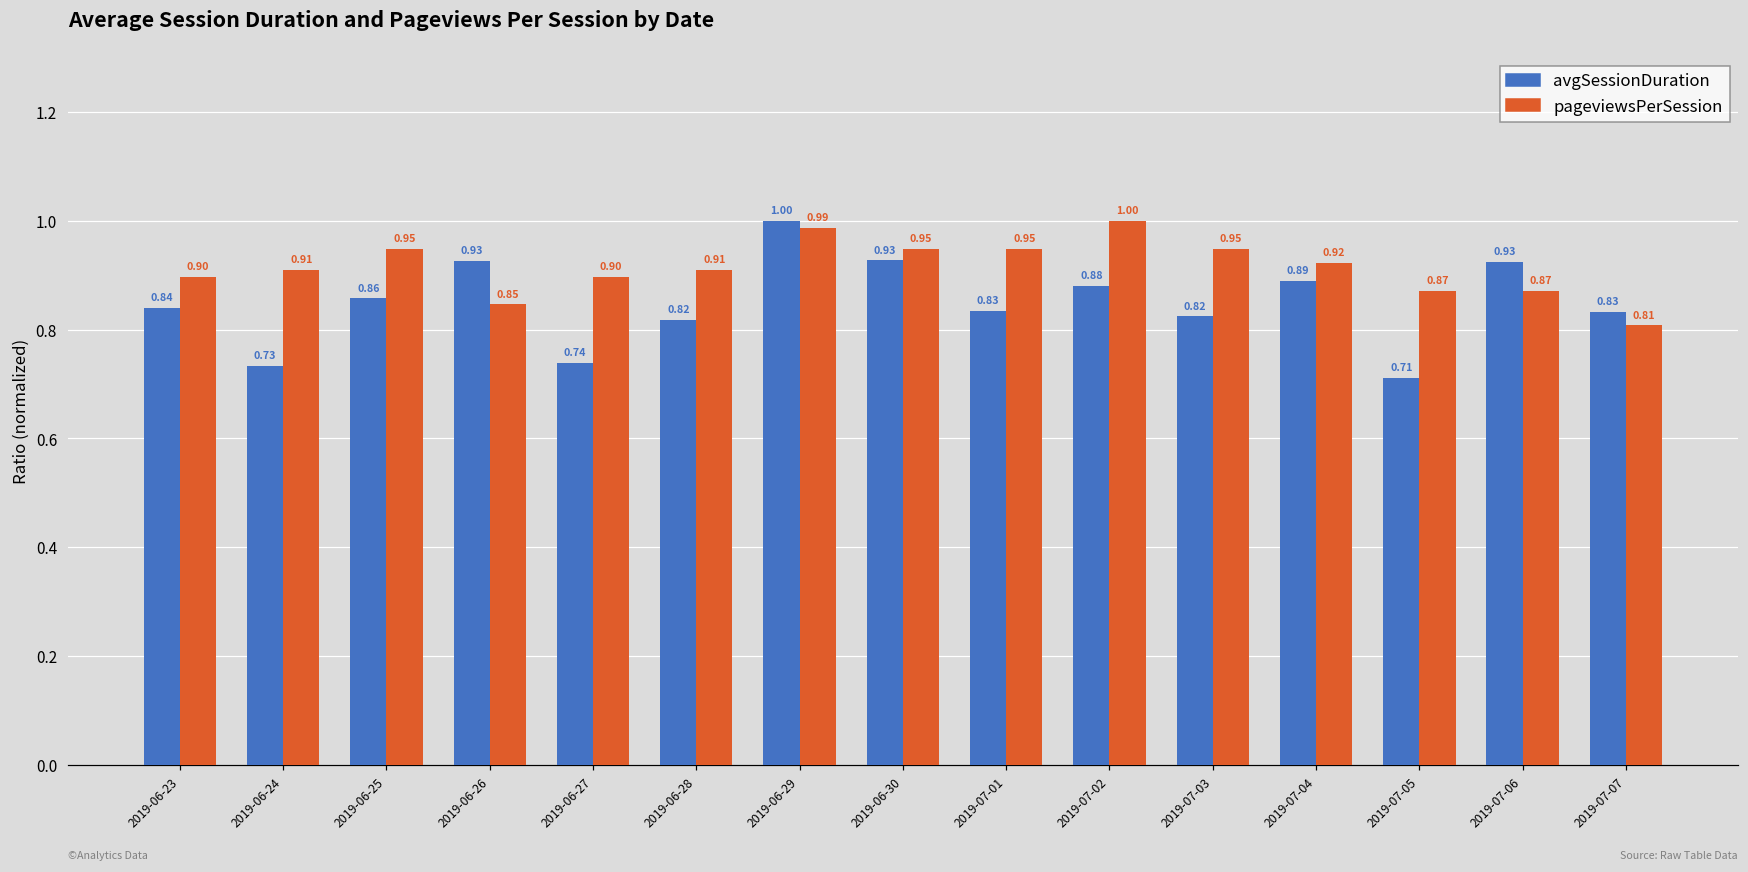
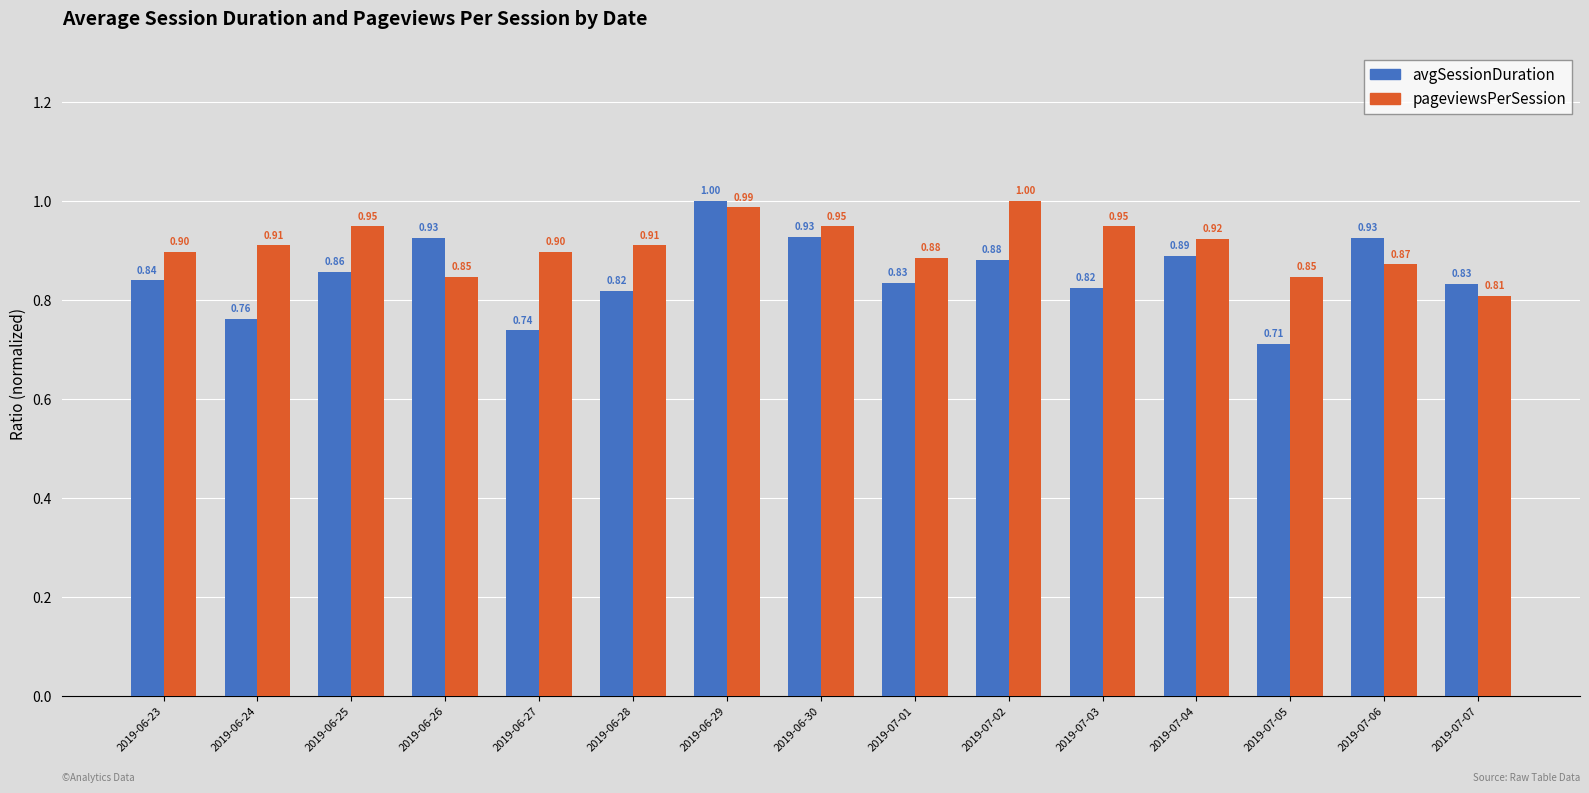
avgSessionDuration, 2019-06-24: 0.73 -> 0.76
pageviewsPerSession, 2019-07-01: 0.95 -> 0.88
pageviewsPerSession, 2019-07-05: 0.87 -> 0.85
